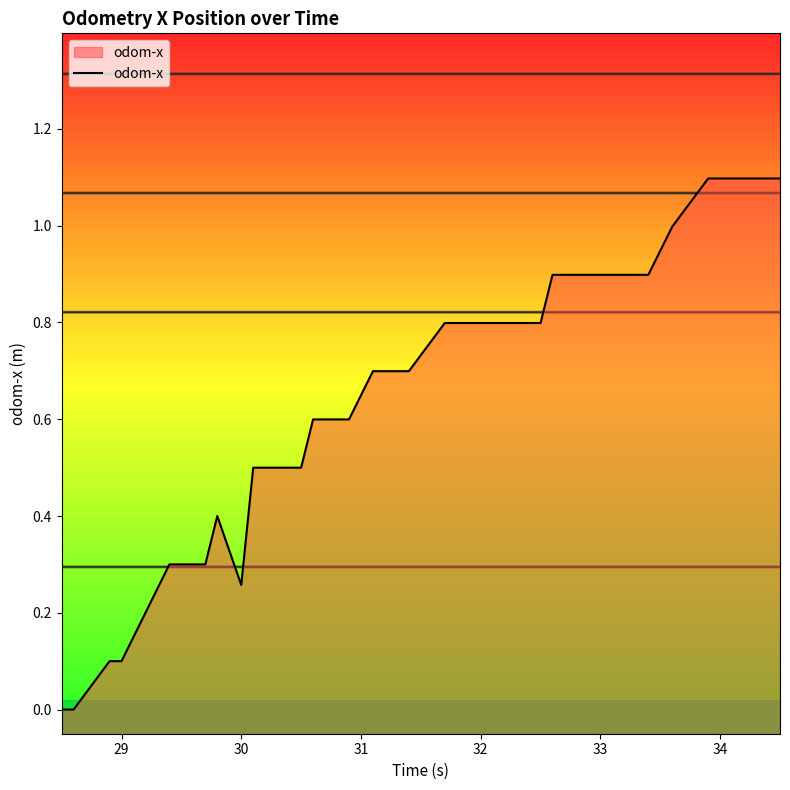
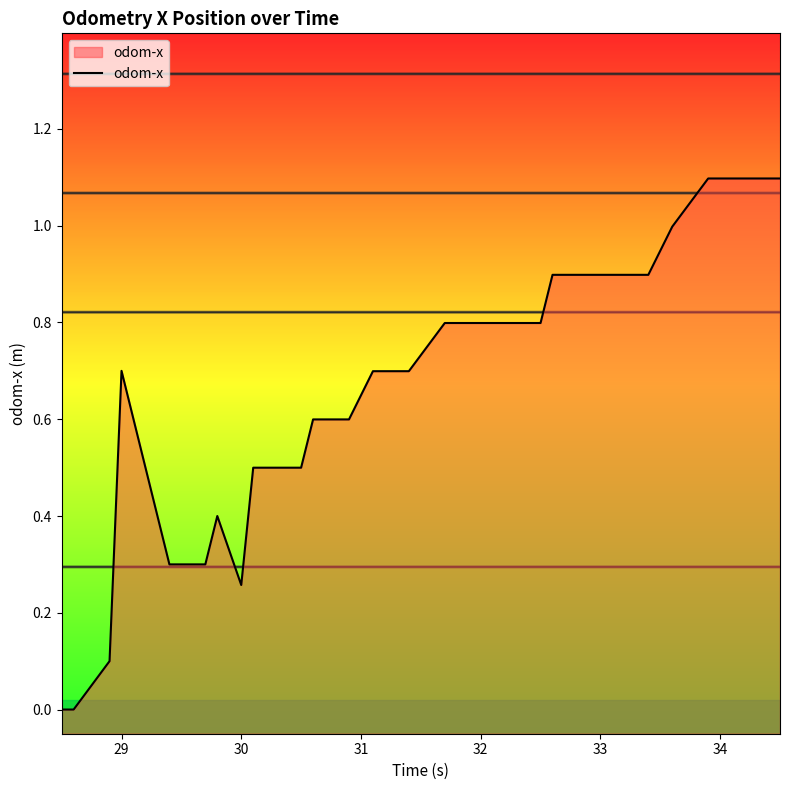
29: 0.1 -> 0.7
